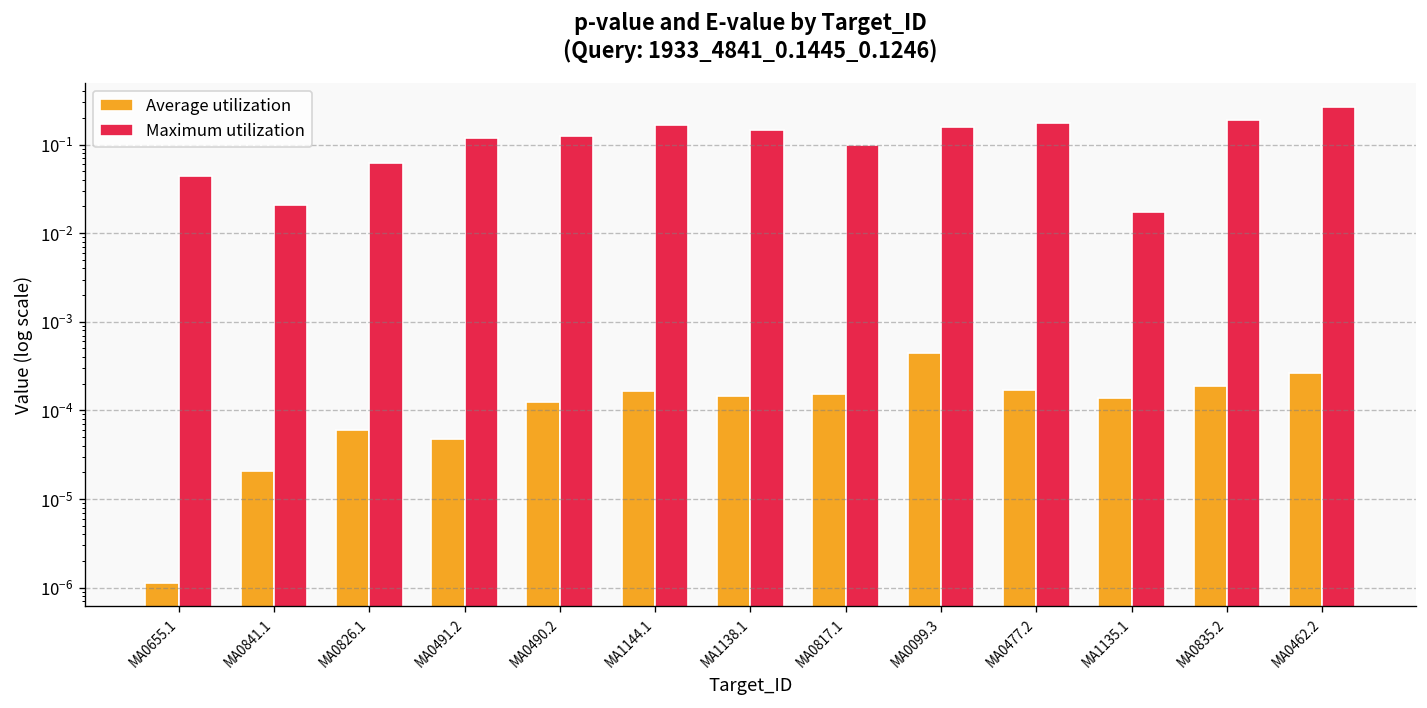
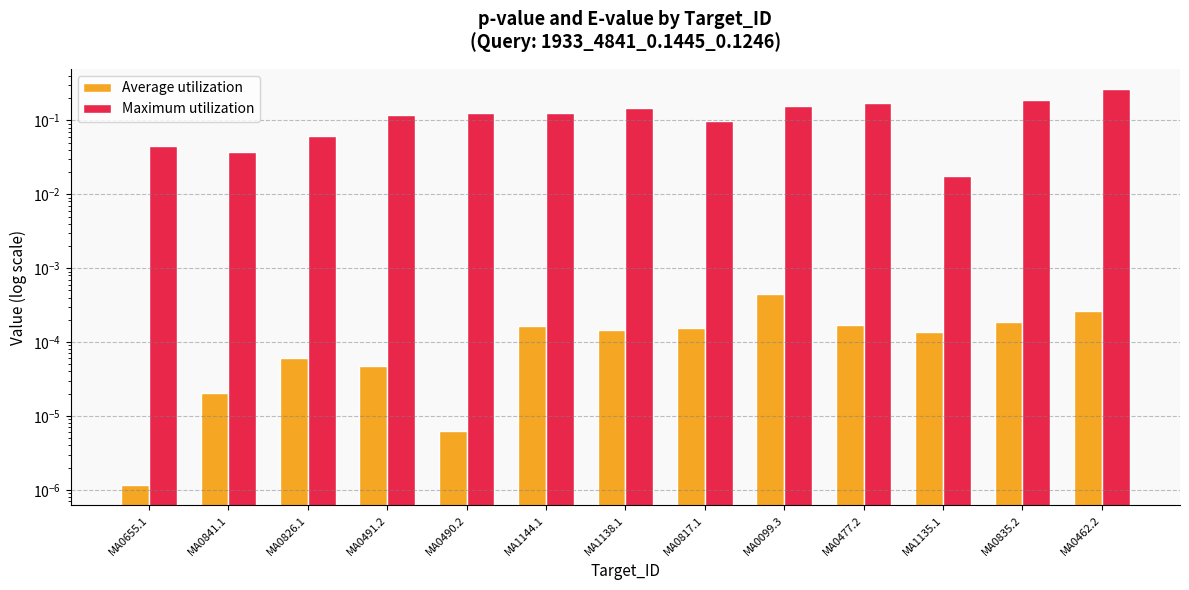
Maximum utilization, MA0841.1: 0.021 -> 0.04
Average utilization, MA0490.2: 0.00012 -> 0.000006
Maximum utilization, MA1144.1: 0.16 -> 0.13
